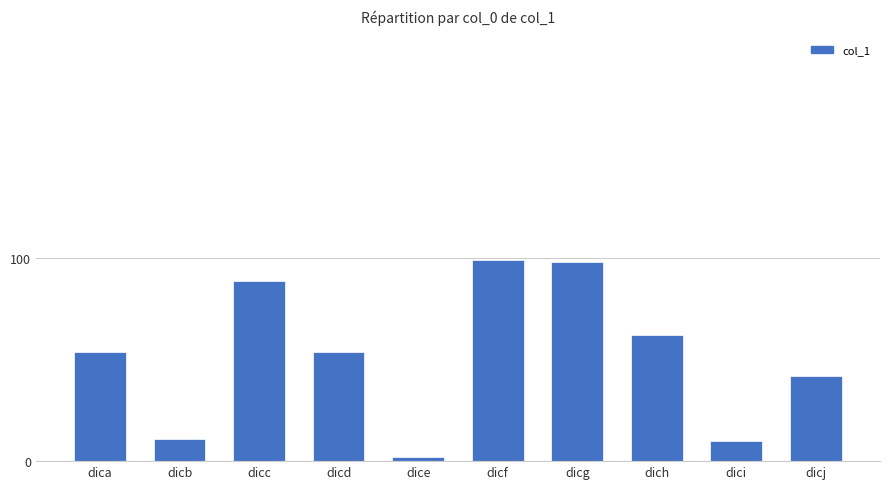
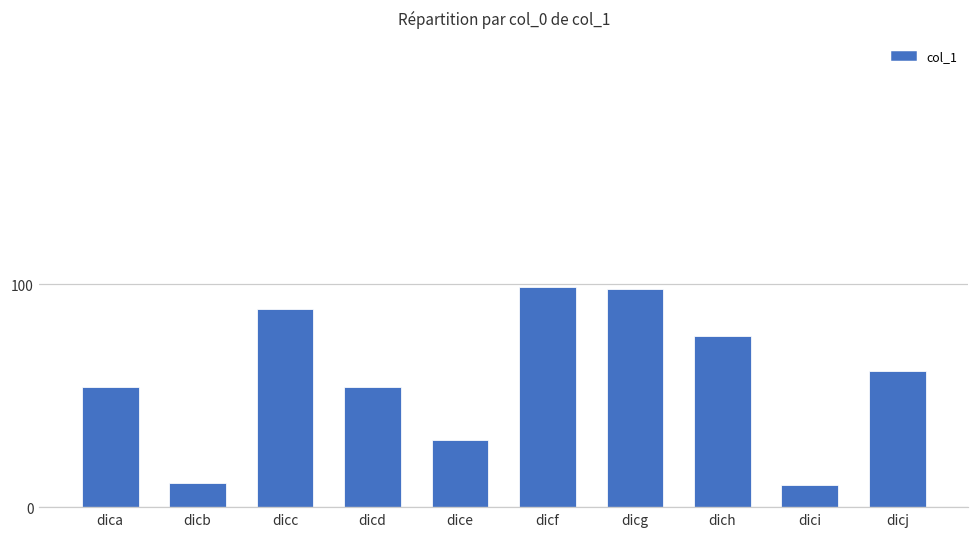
dice: 2 -> 30
dich: 62 -> 77
dicj: 42 -> 61
